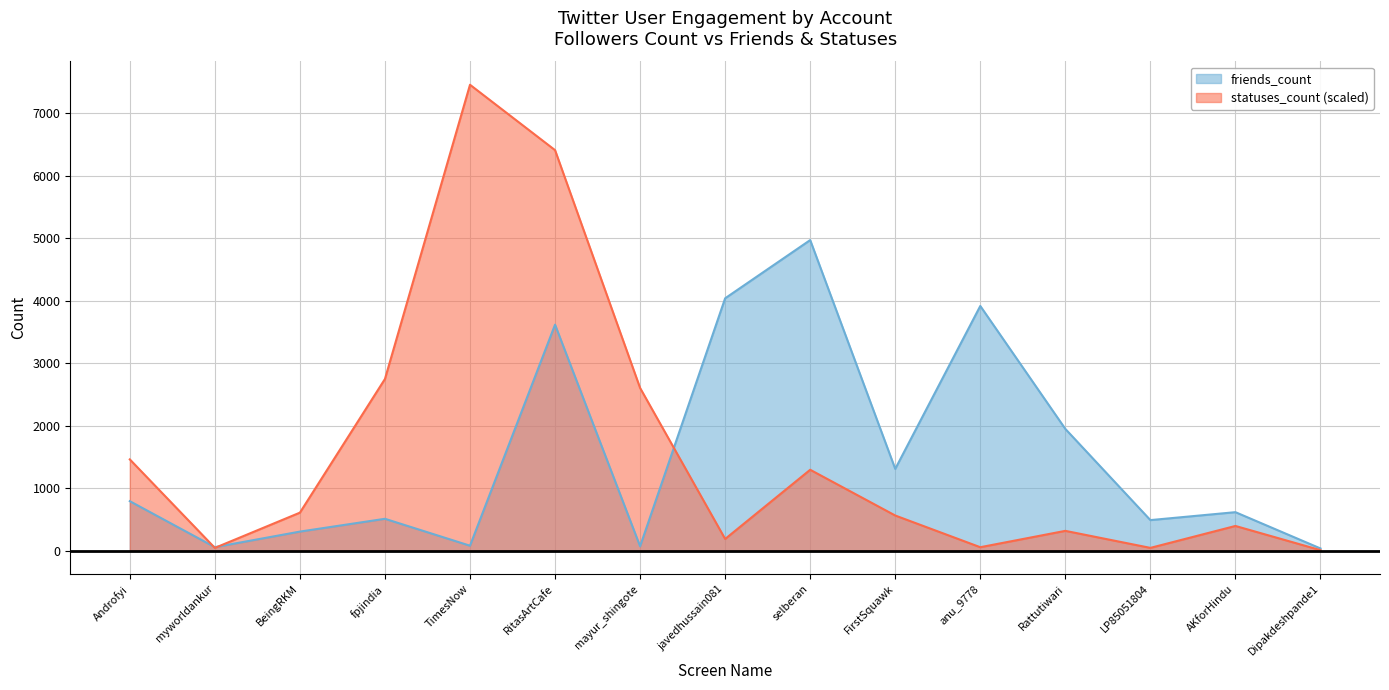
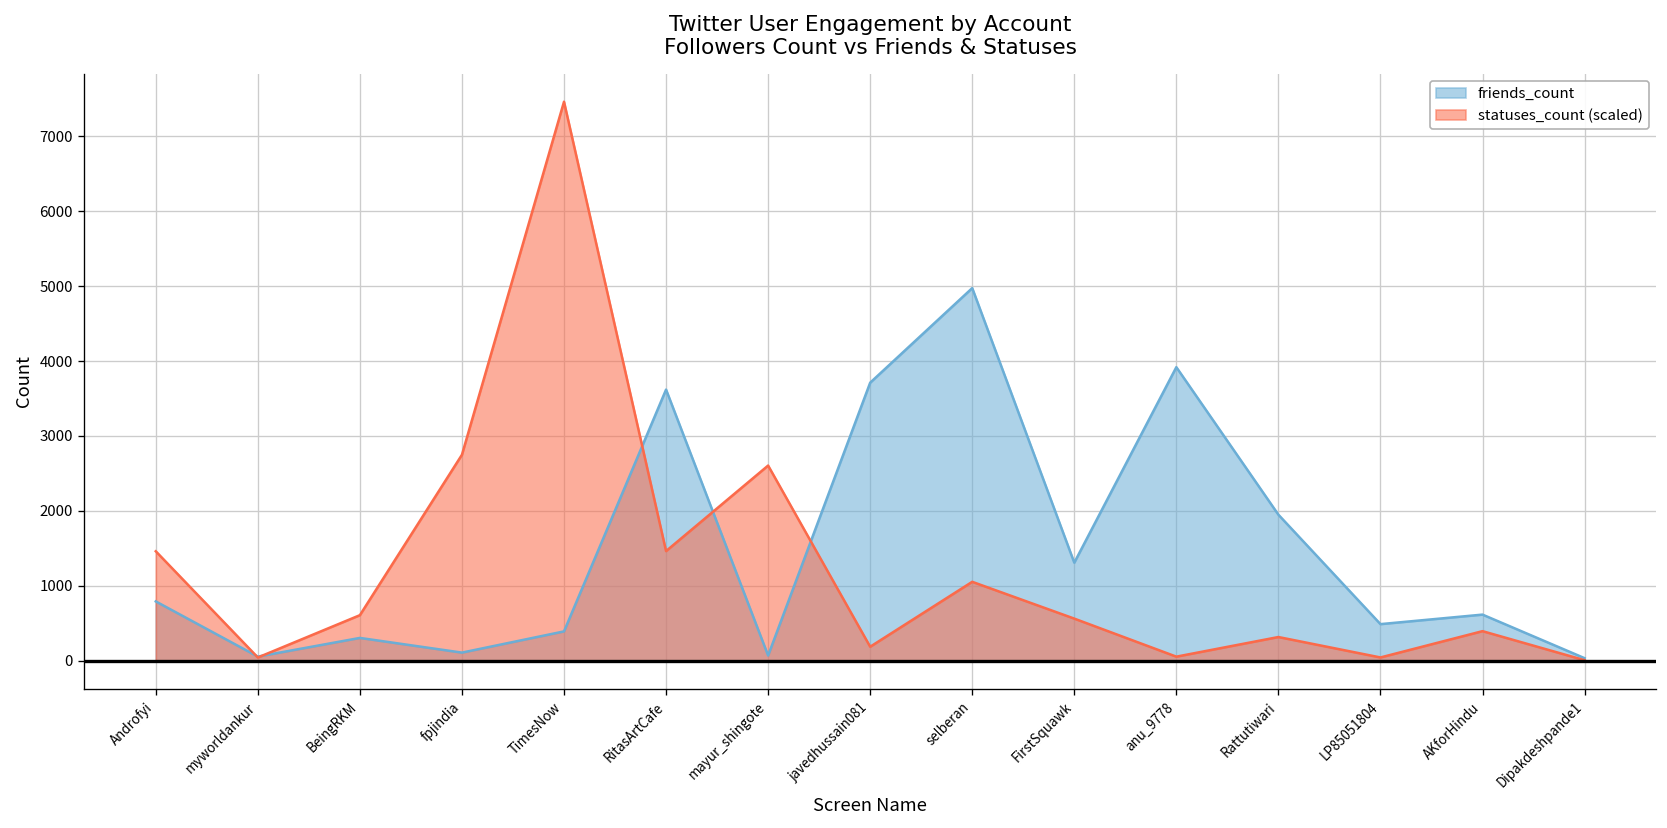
friends_count, fpjindia: 500 -> 100
friends_count, TimesNow: 100 -> 400
statuses_count (scaled), RitasArtCafe: 6400 -> 1500
friends_count, javedhussain081: 4000 -> 3700
statuses_count (scaled), selberan: 1300 -> 1100
